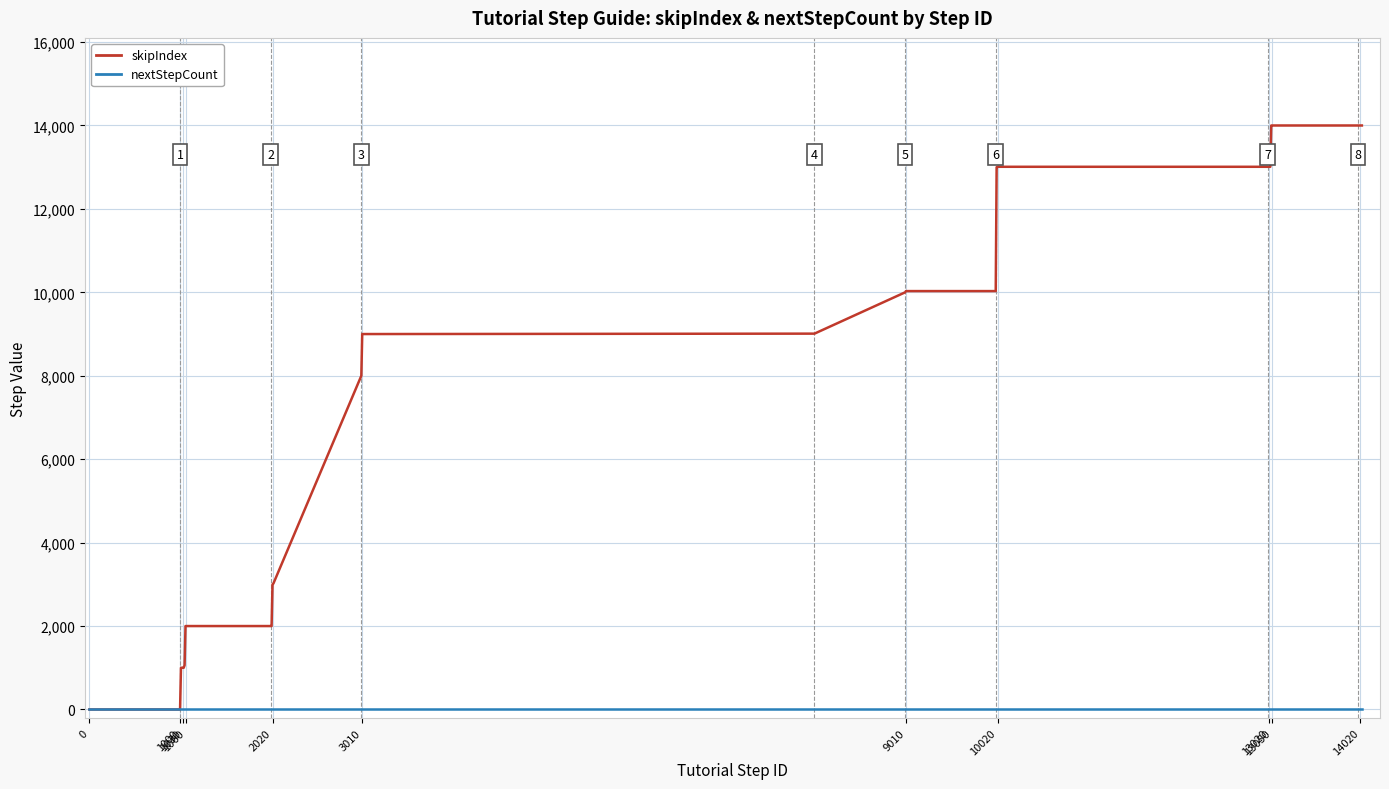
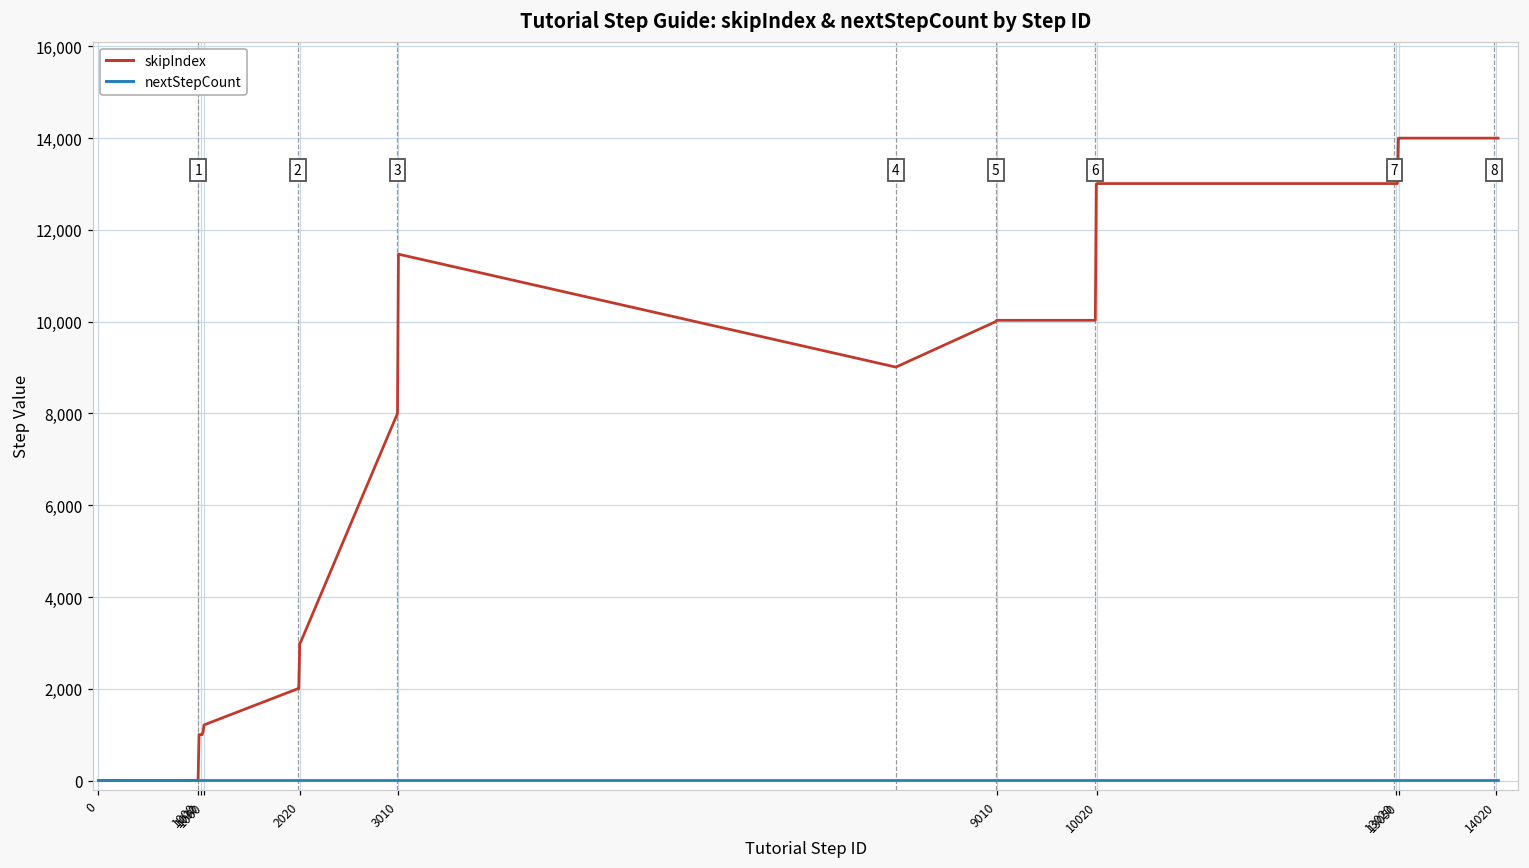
skipIndex, 1060: 2,000 -> 1,200
skipIndex, 3010: 9,000 -> 11,500
